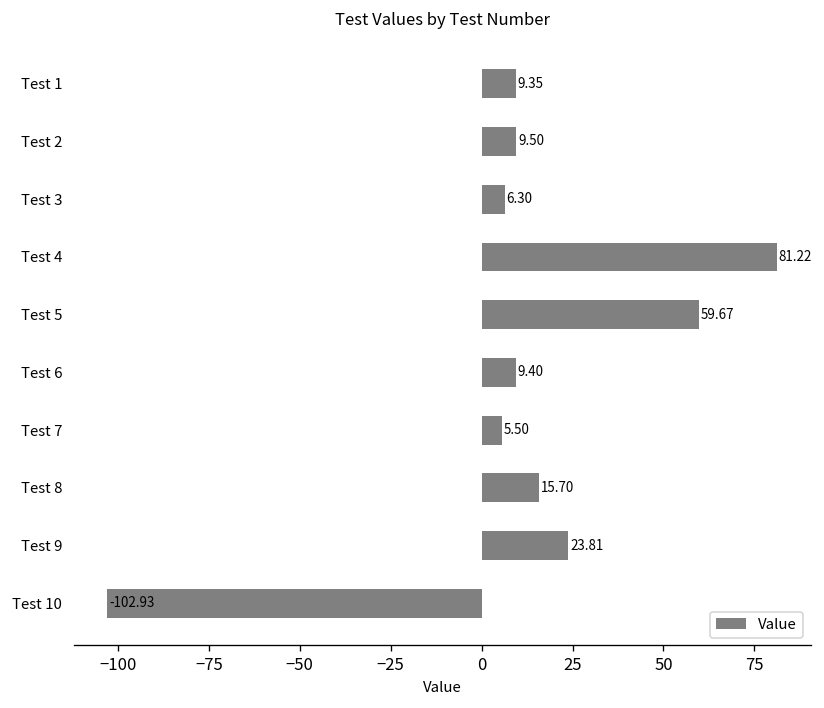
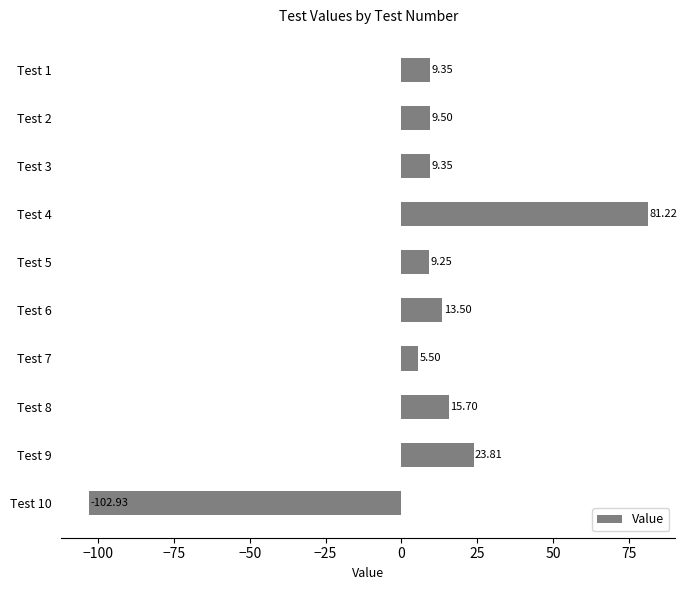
Test 3: 6.30 -> 9.35
Test 5: 59.67 -> 9.25
Test 6: 9.40 -> 13.50
